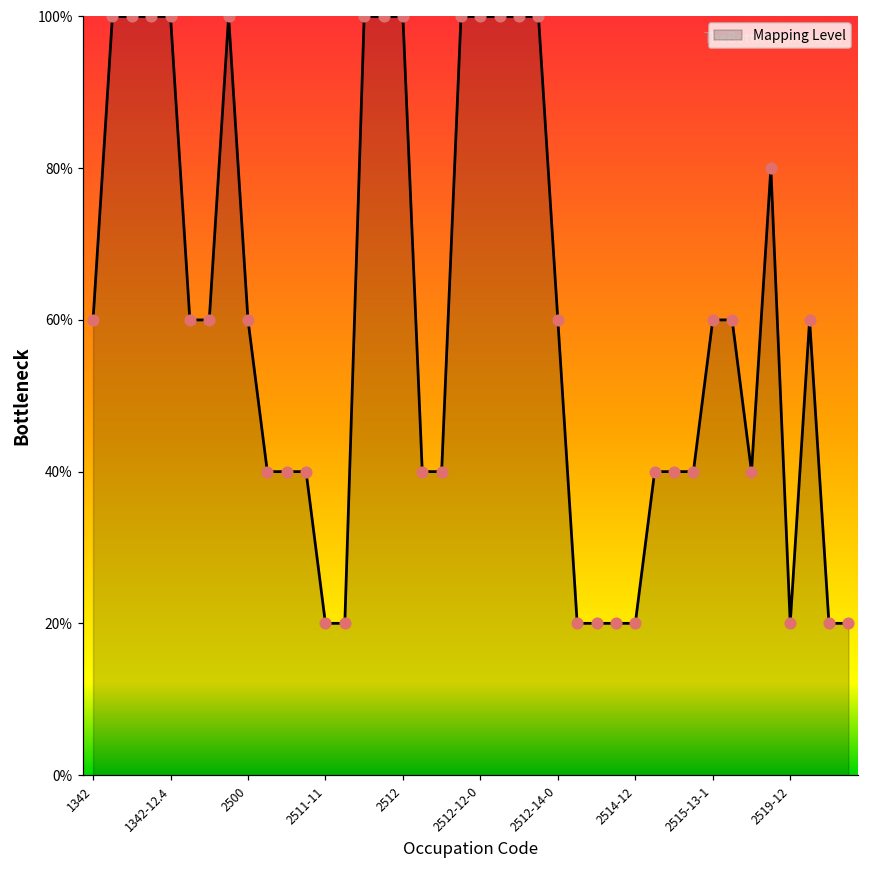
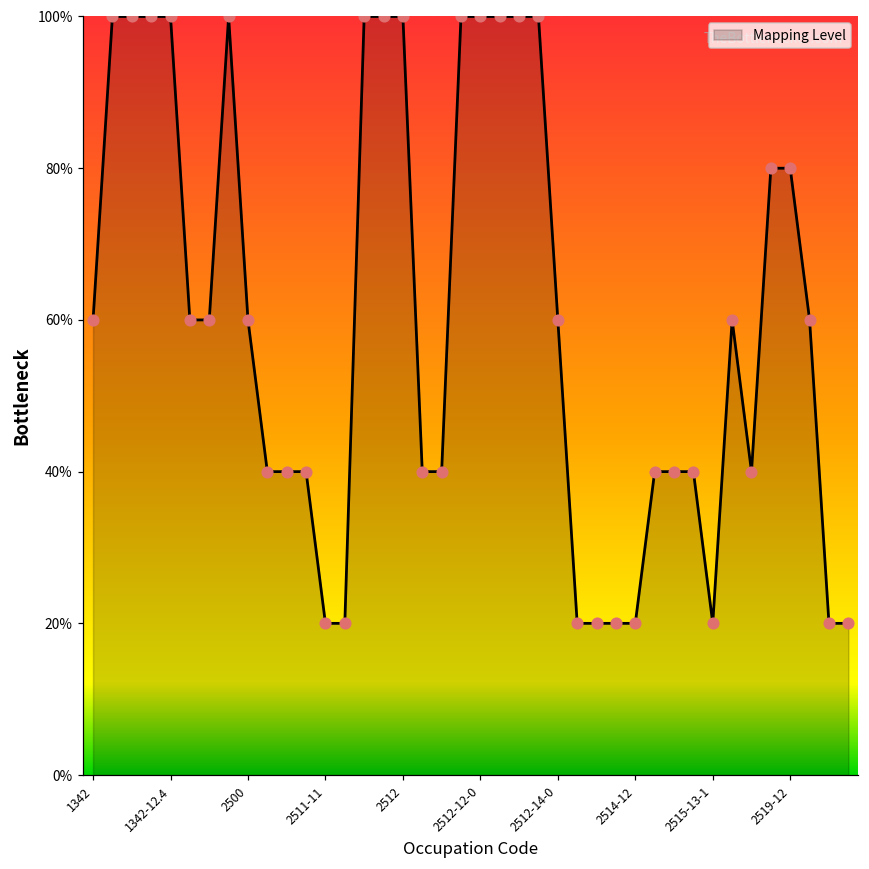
2515-13-1: 60% -> 20%
2519-12: 20% -> 80%
